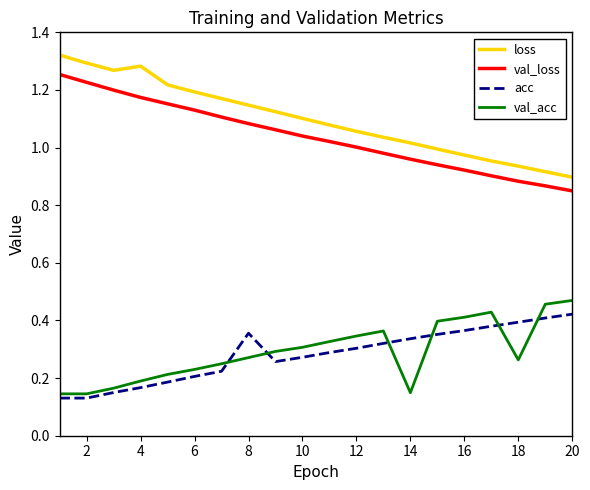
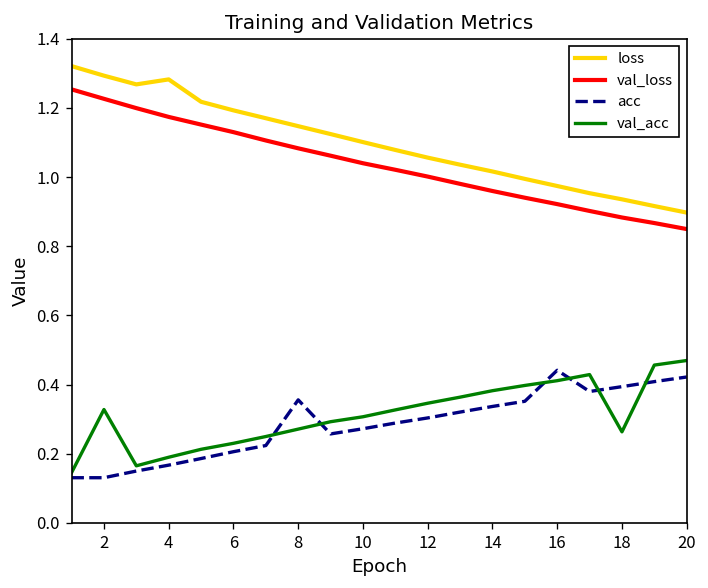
val_acc, 2: 0.15 -> 0.33
val_acc, 14: 0.15 -> 0.38
acc, 16: 0.36 -> 0.44
